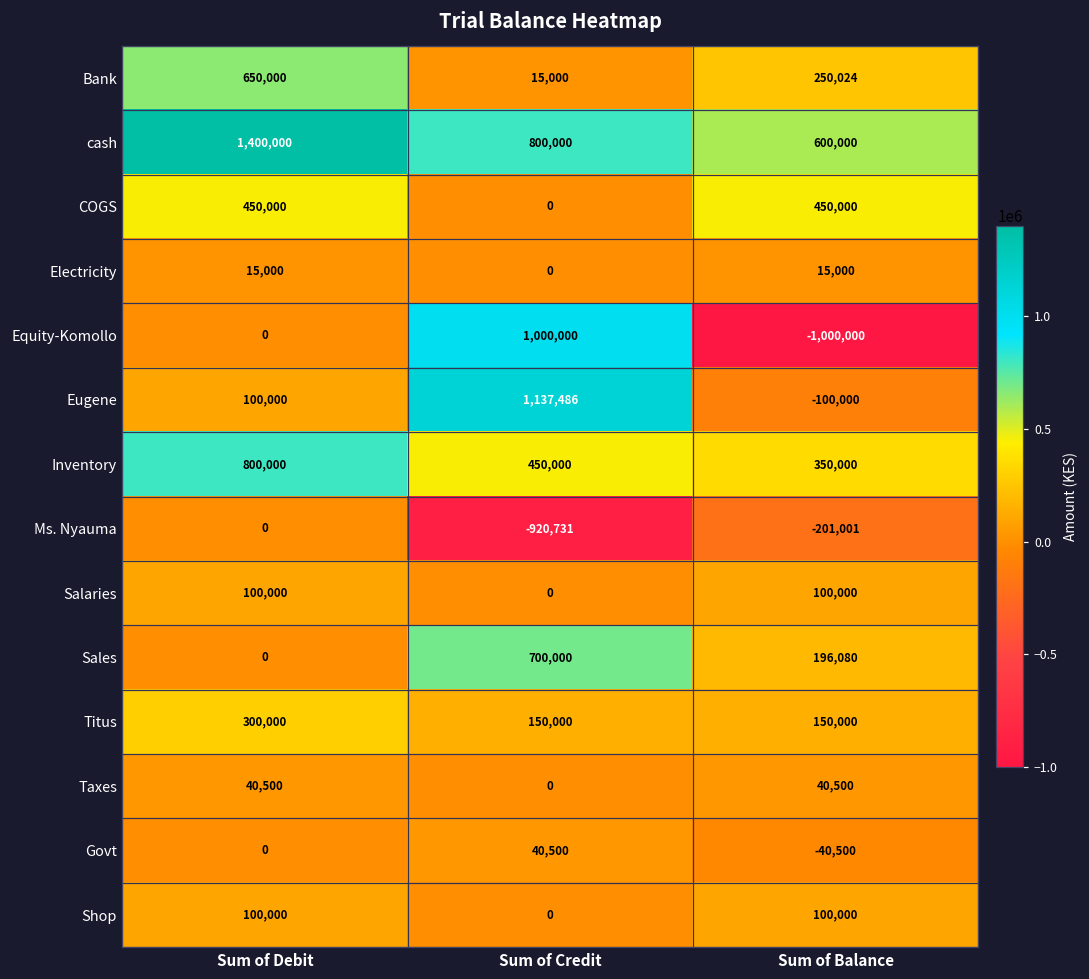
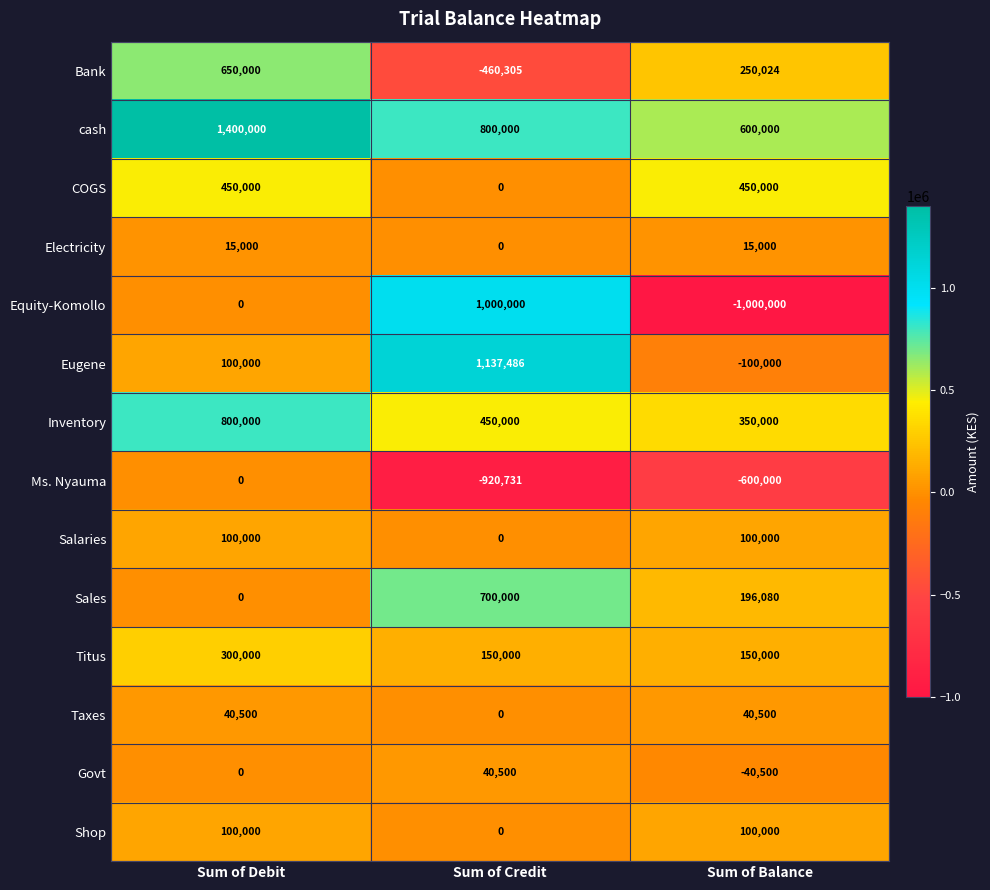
Bank, Sum of Credit: 15,000 -> -460,305
Ms. Nyauma, Sum of Balance: -201,001 -> -600,000
